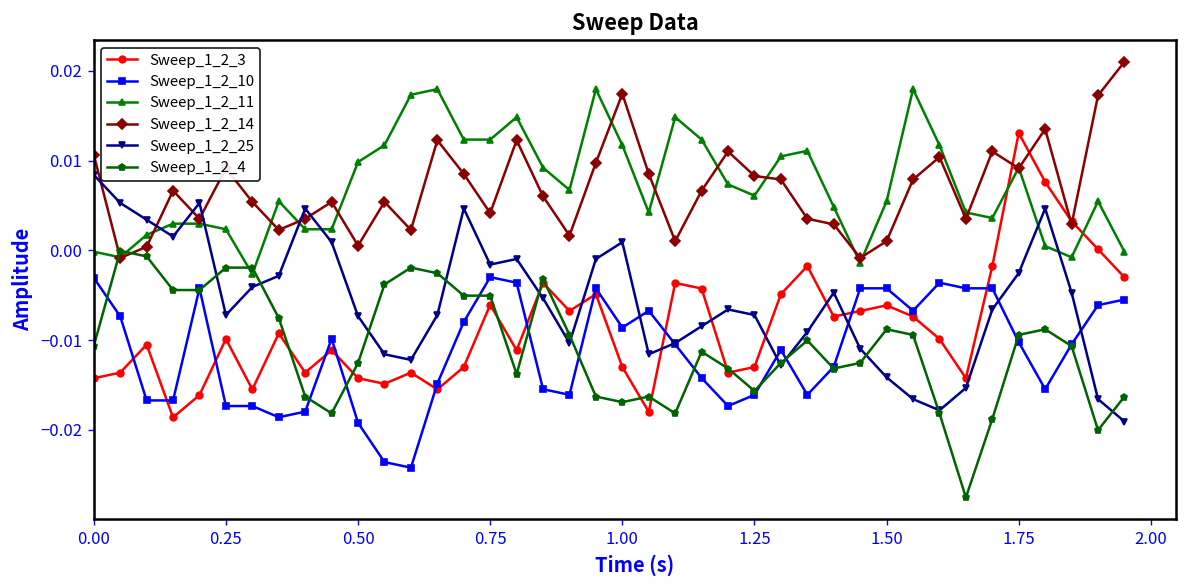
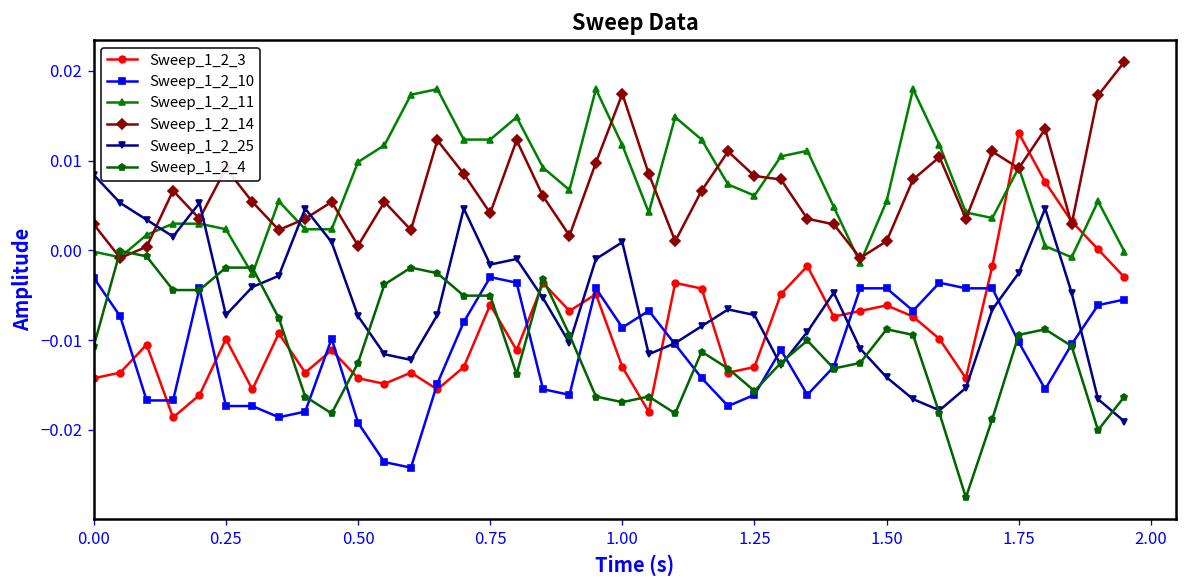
Sweep_1_2_14, 0.00: 0.011 -> 0.003
